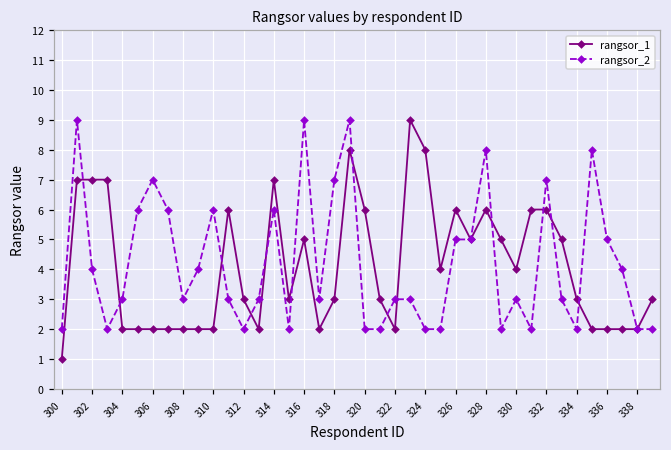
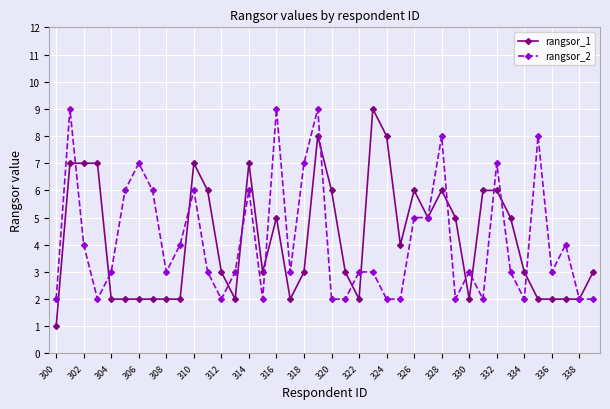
rangsor_1, 310: 2 -> 7
rangsor_1, 330: 4 -> 2
rangsor_2, 336: 5 -> 3
